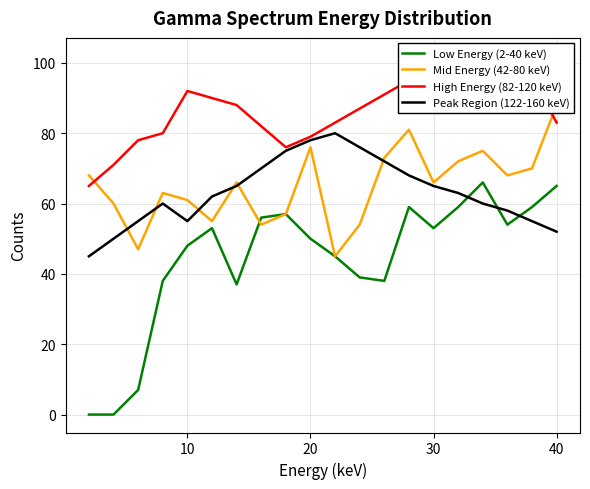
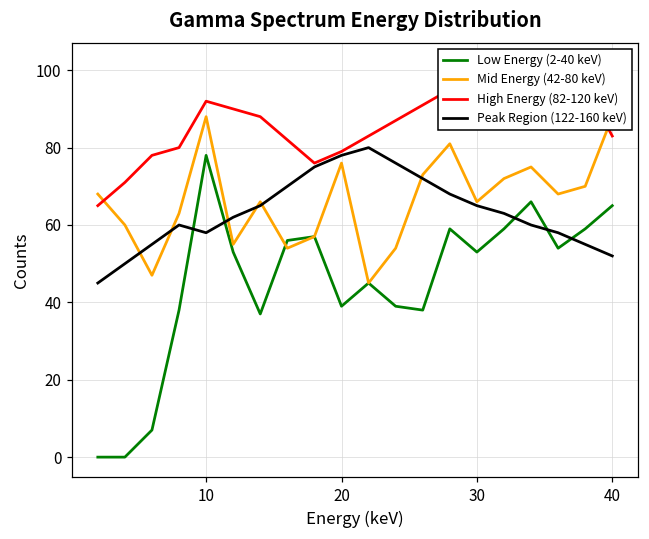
Low Energy (2-40 keV), 10: 48 -> 78
Mid Energy (42-80 keV), 10: 61 -> 88
Peak Region (122-160 keV), 10: 55 -> 58
Low Energy (2-40 keV), 20: 50 -> 39
